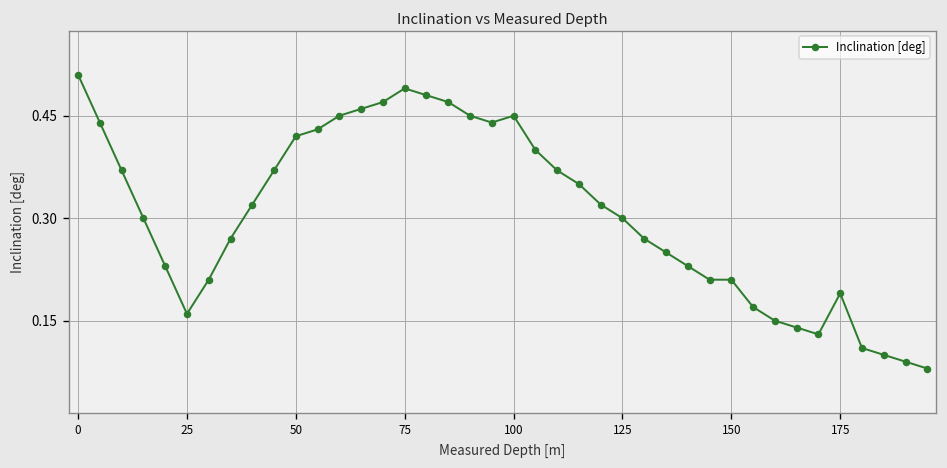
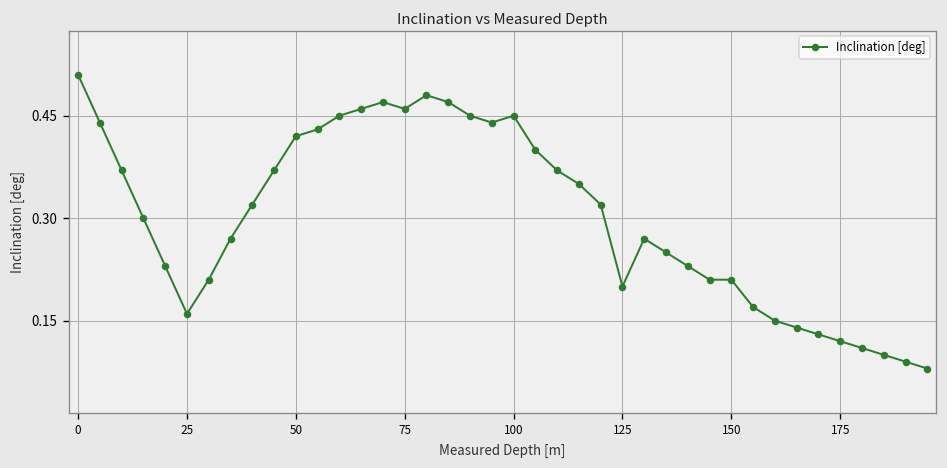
75: 0.49 -> 0.46
125: 0.3 -> 0.2
175: 0.19 -> 0.12
